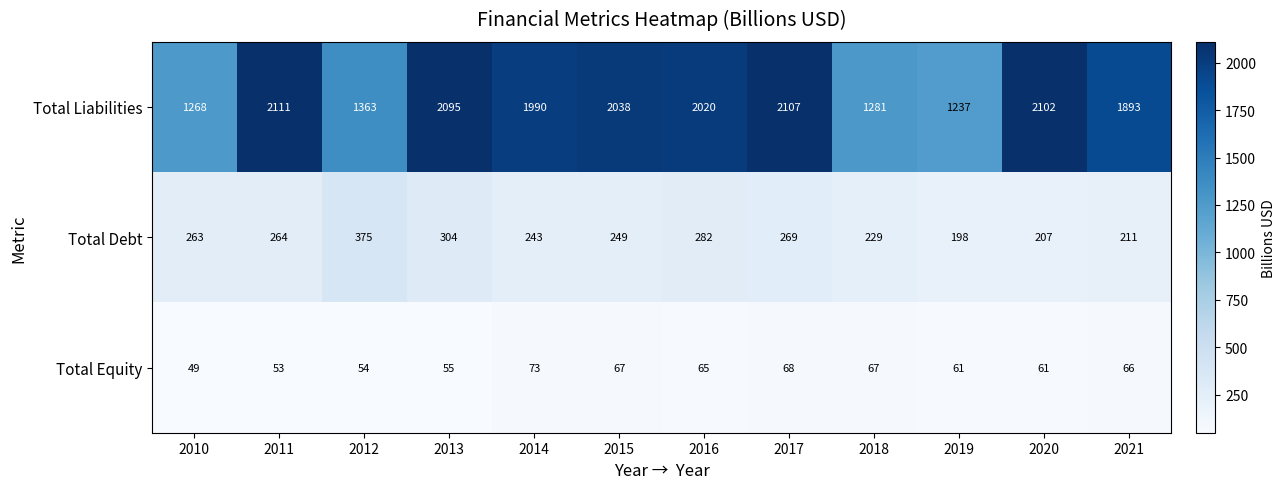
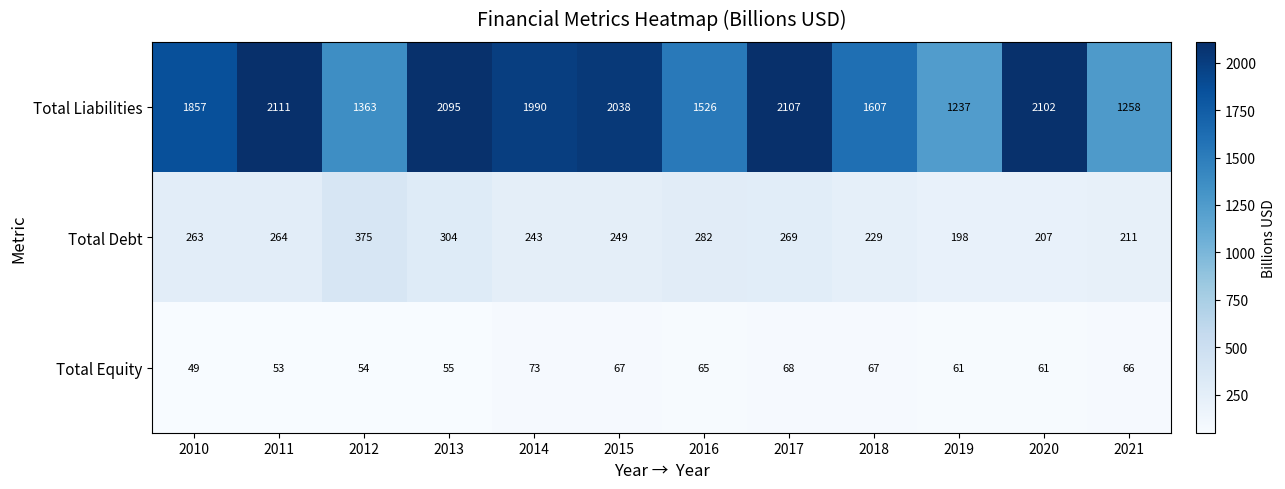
Total Liabilities, 2010: 1268 -> 1857
Total Liabilities, 2016: 2020 -> 1526
Total Liabilities, 2018: 1281 -> 1607
Total Liabilities, 2021: 1893 -> 1258
